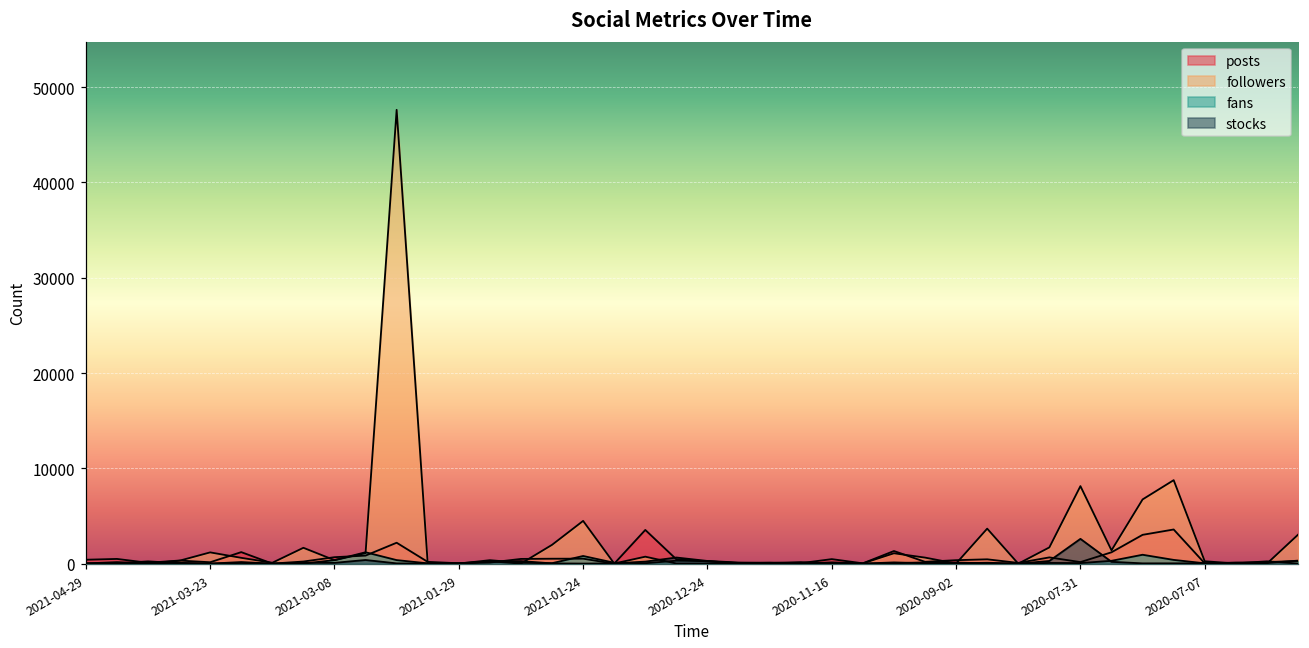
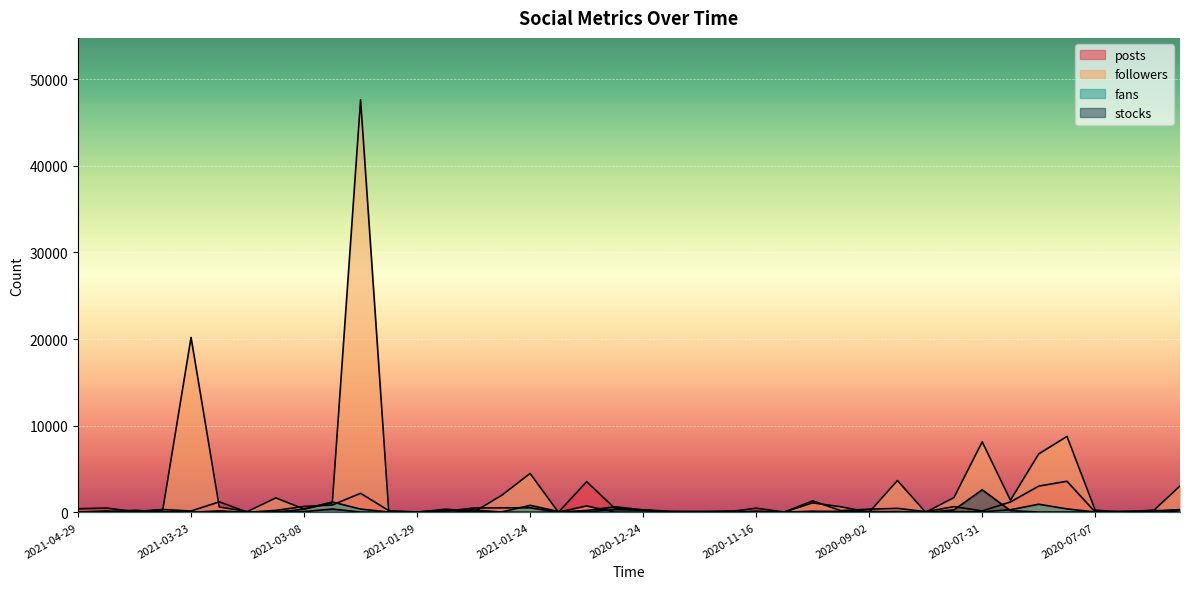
followers, 2021-03-23: 1000 -> 20000
